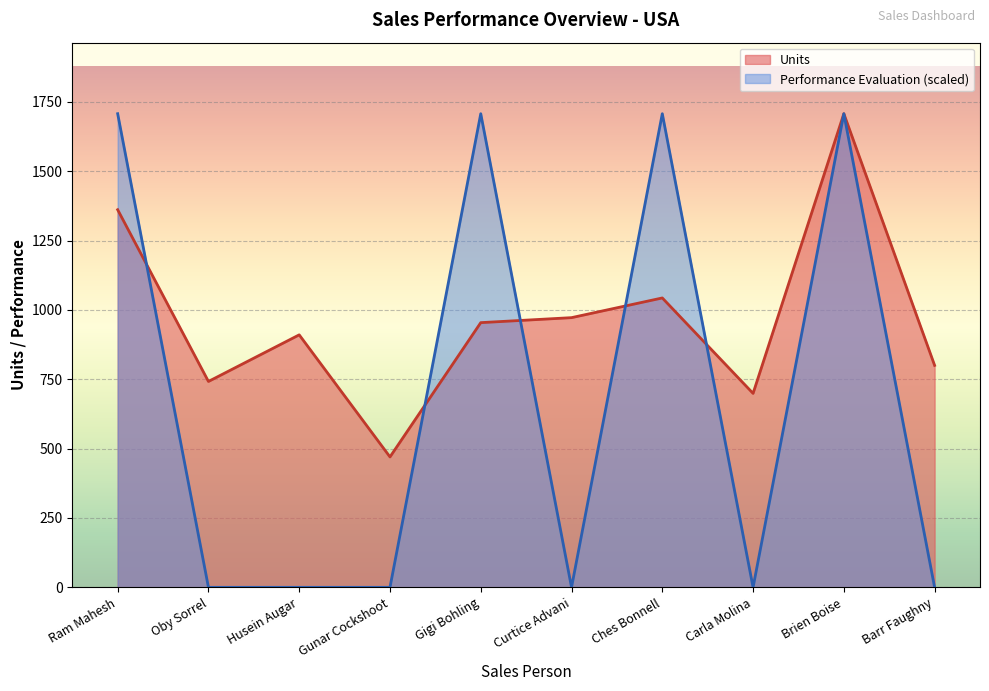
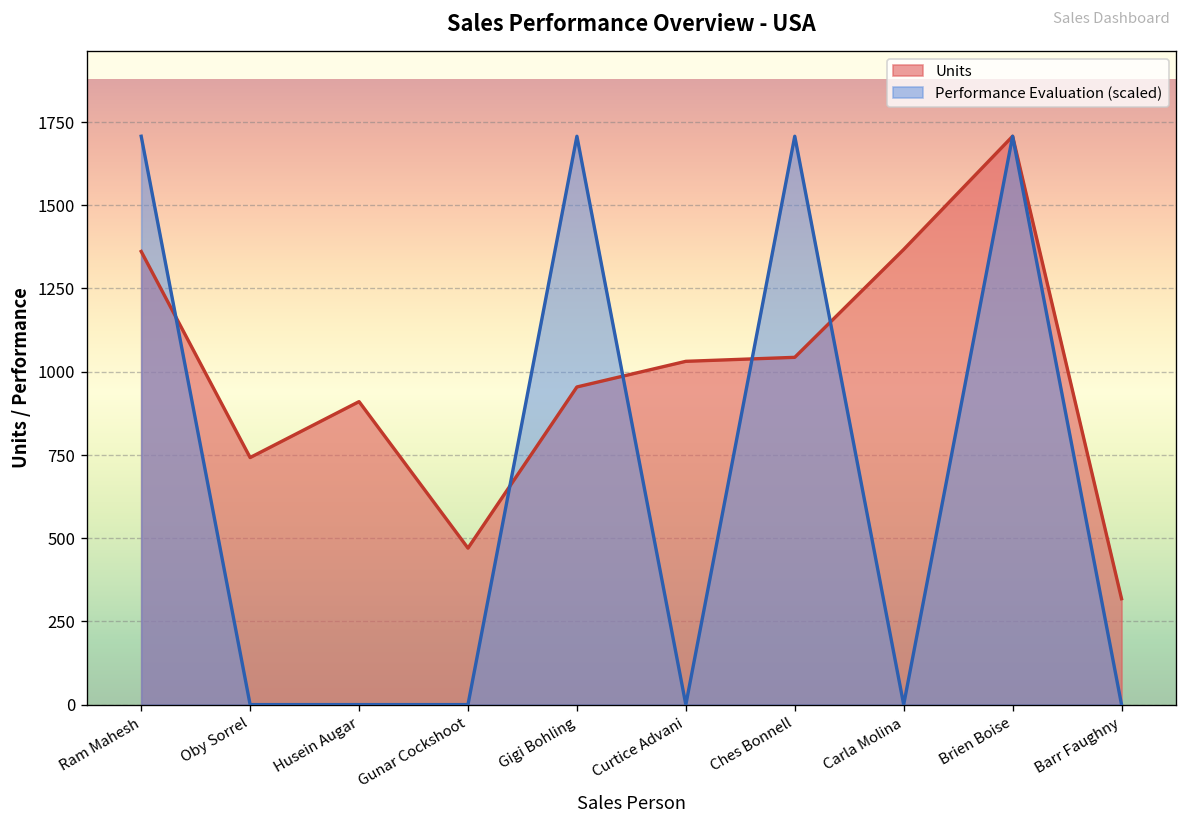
Units, Curtice Advani: 970 -> 1030
Units, Carla Molina: 700 -> 1370
Units, Barr Faughny: 800 -> 320
